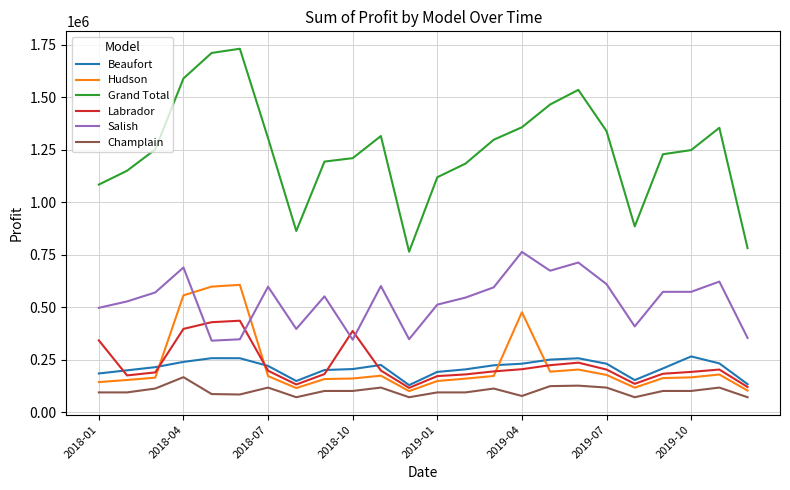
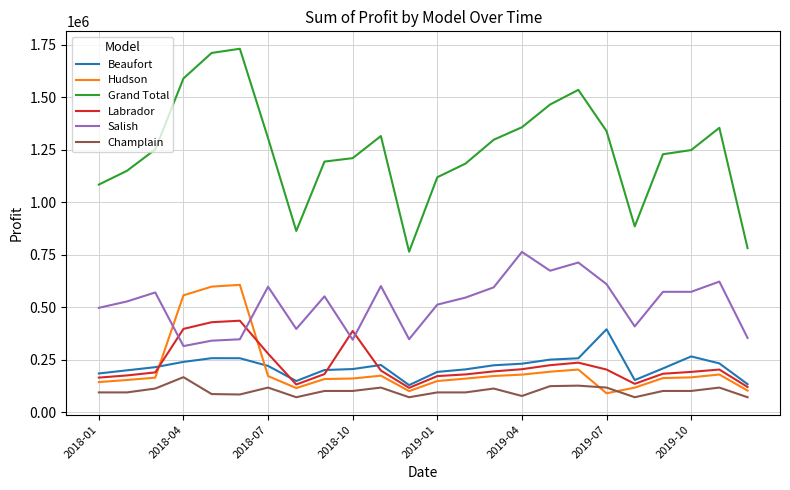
Labrador, 2018-01: 340000 -> 160000
Salish, 2018-04: 690000 -> 320000
Labrador, 2018-07: 200000 -> 280000
Hudson, 2019-04: 480000 -> 180000
Beaufort, 2019-07: 230000 -> 390000
Hudson, 2019-07: 180000 -> 90000
